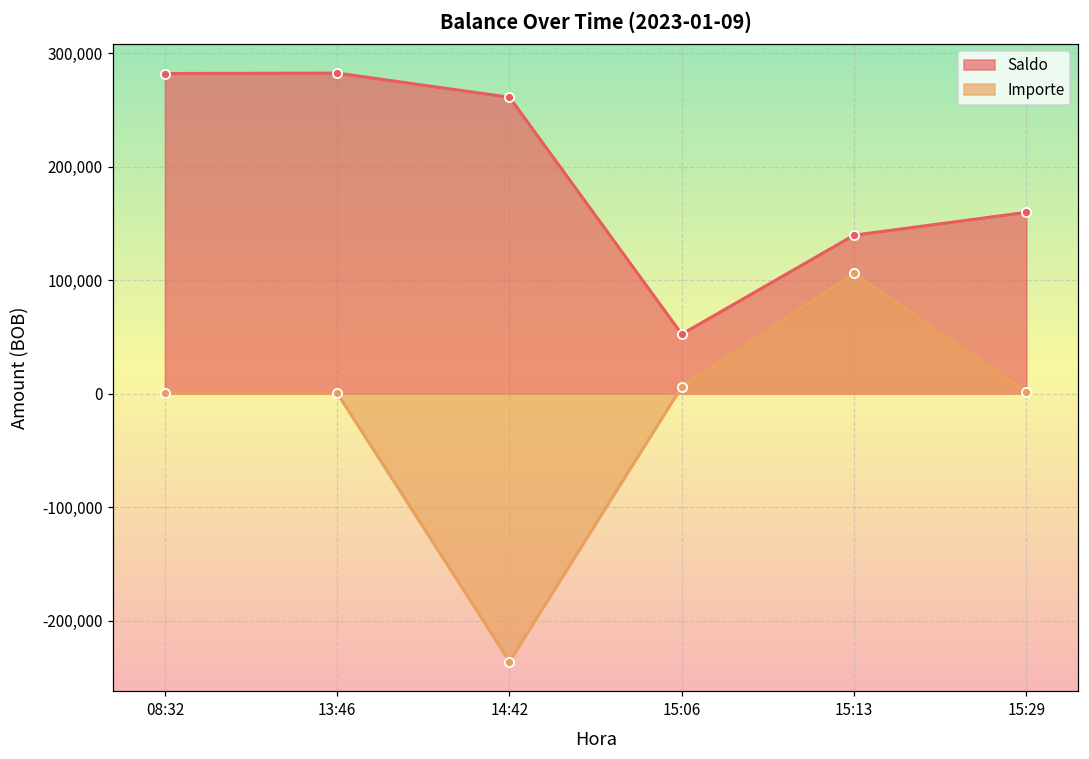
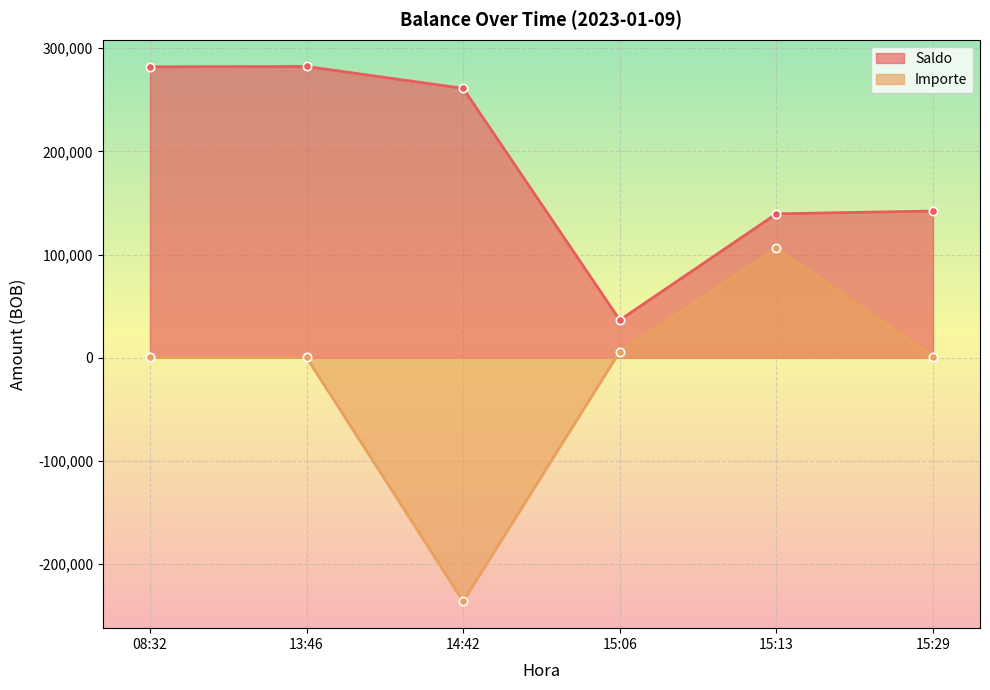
Saldo, 15:06: 52,000 -> 37,000
Saldo, 15:29: 160,000 -> 142,000
